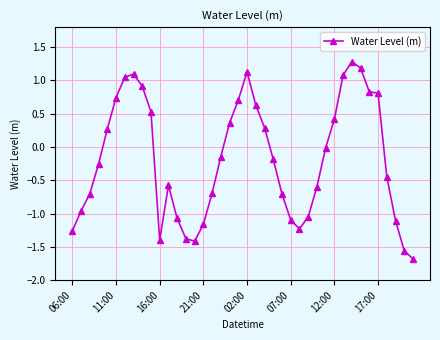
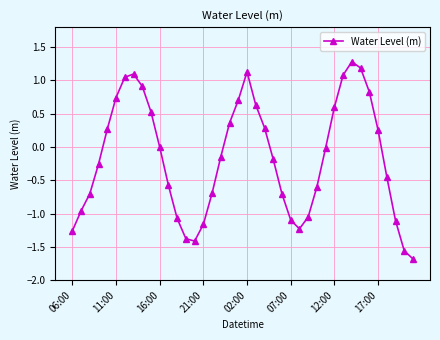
16:00: -1.4 -> 0.0
12:00: 0.4 -> 0.6
17:00: 0.8 -> 0.3
